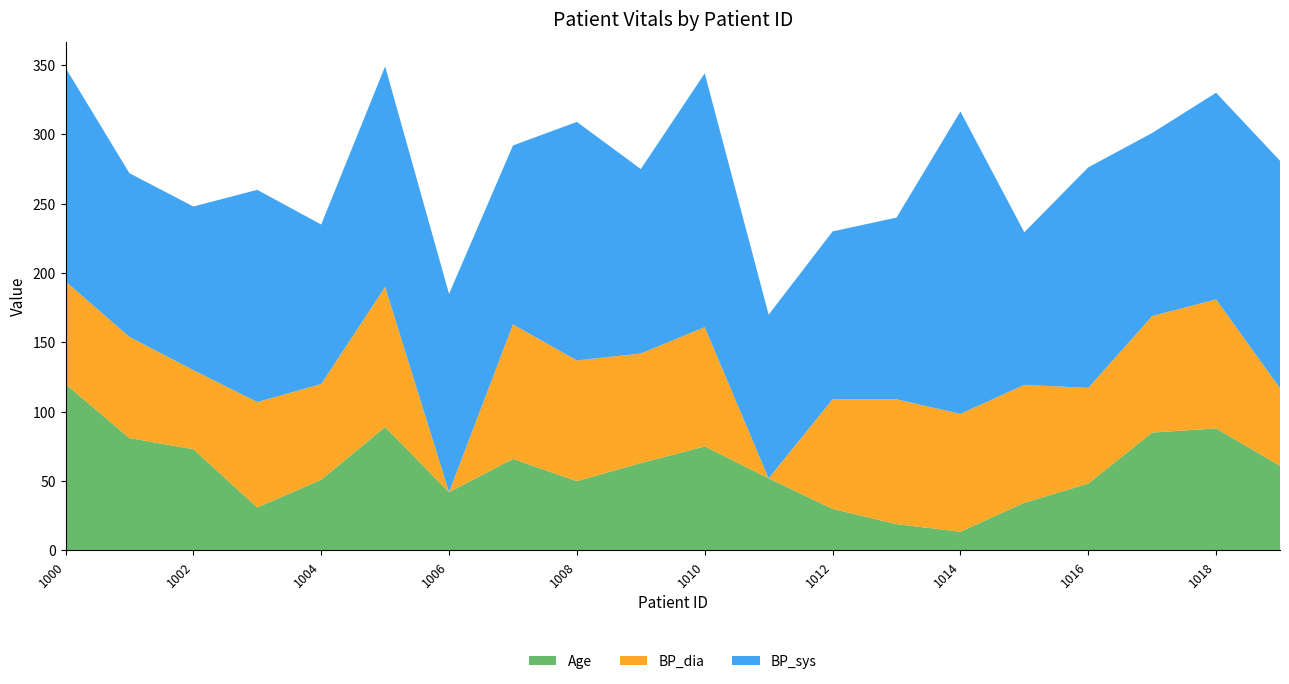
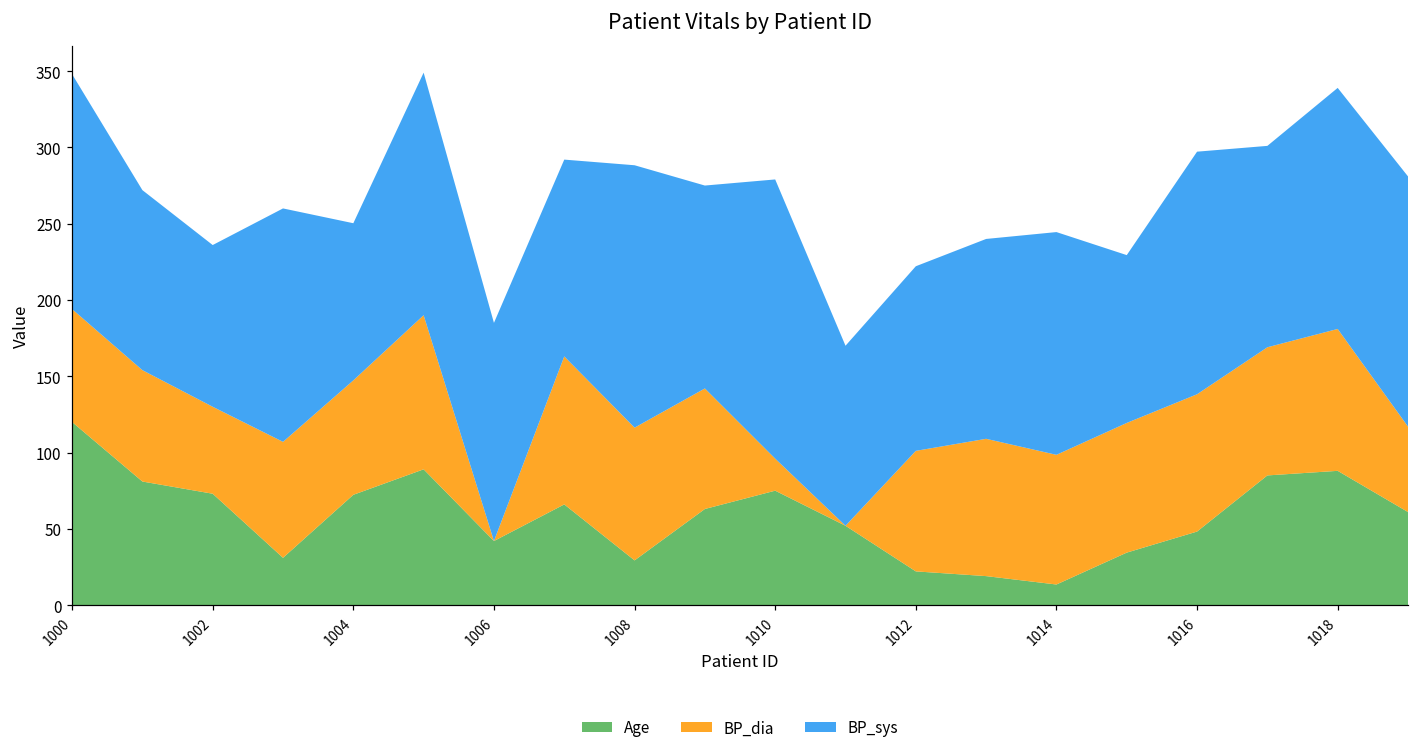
BP_sys, 1002: 118 -> 106
Age, 1004: 51 -> 72
BP_dia, 1004: 69 -> 75
BP_sys, 1004: 115 -> 103
Age, 1008: 50 -> 29
BP_dia, 1010: 86 -> 21
Age, 1012: 30 -> 22
BP_sys, 1014: 218 -> 146
BP_dia, 1016: 69 -> 90
BP_sys, 1018: 149 -> 158
